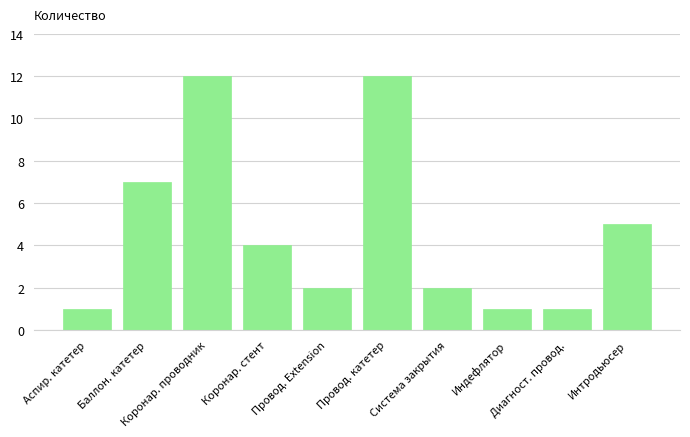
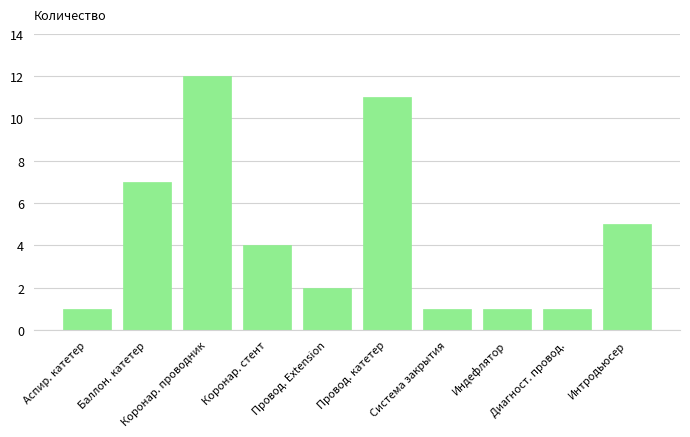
Провод. катетер: 12 -> 11
Система закрытия: 2 -> 1
